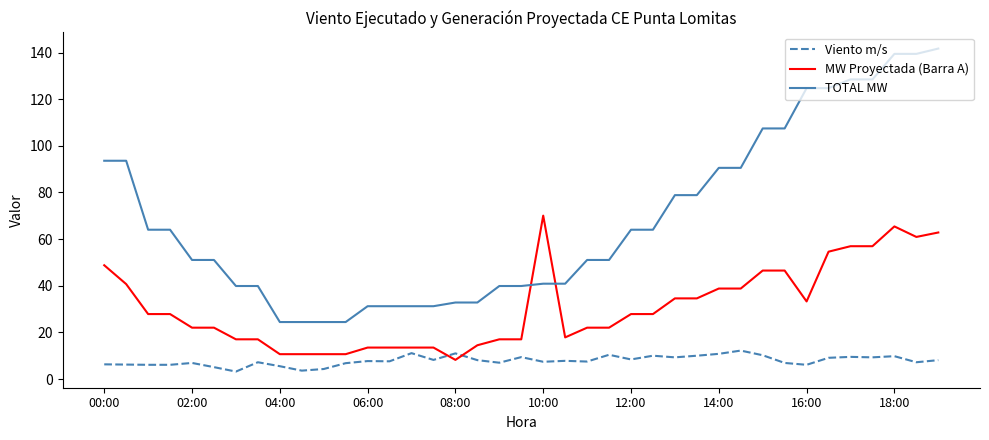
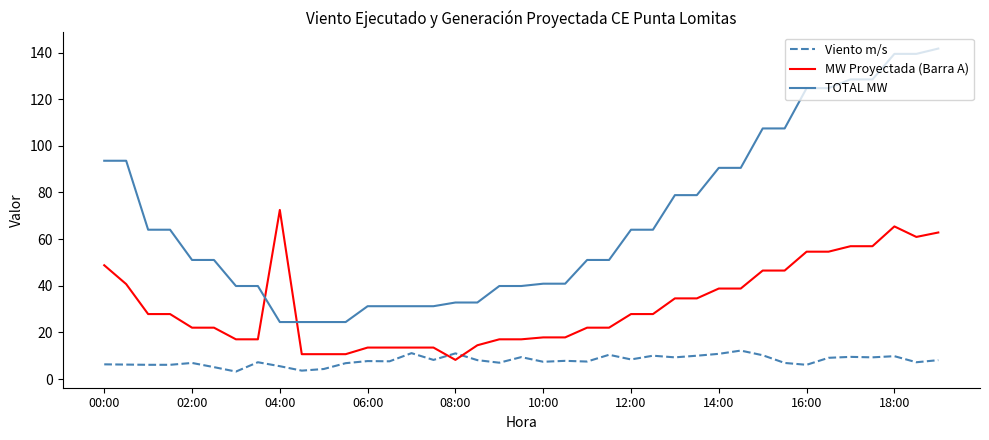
MW Proyectada (Barra A), 04:00: 11 -> 72
MW Proyectada (Barra A), 10:00: 70 -> 18
MW Proyectada (Barra A), 16:00: 33 -> 55
